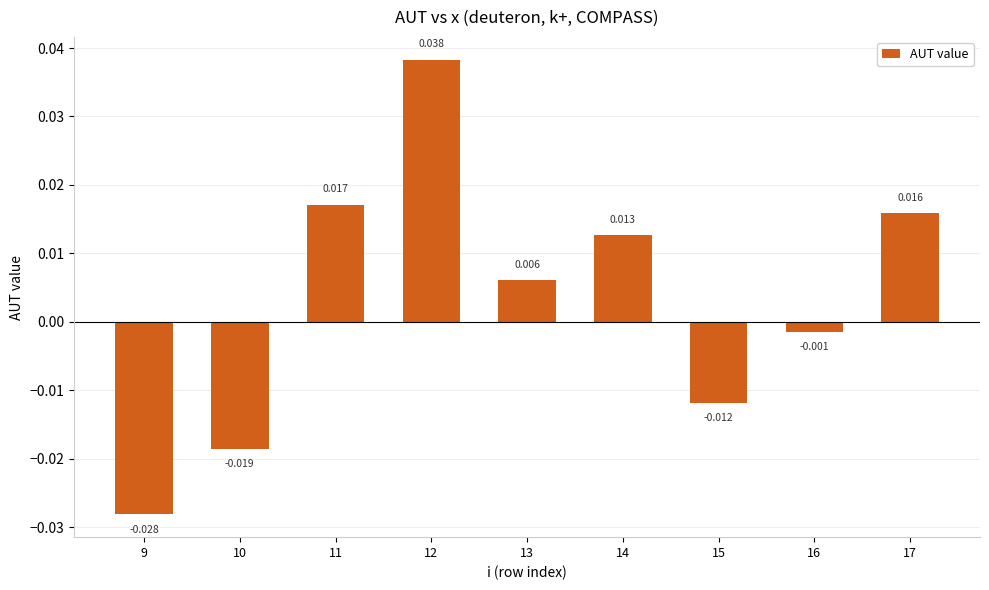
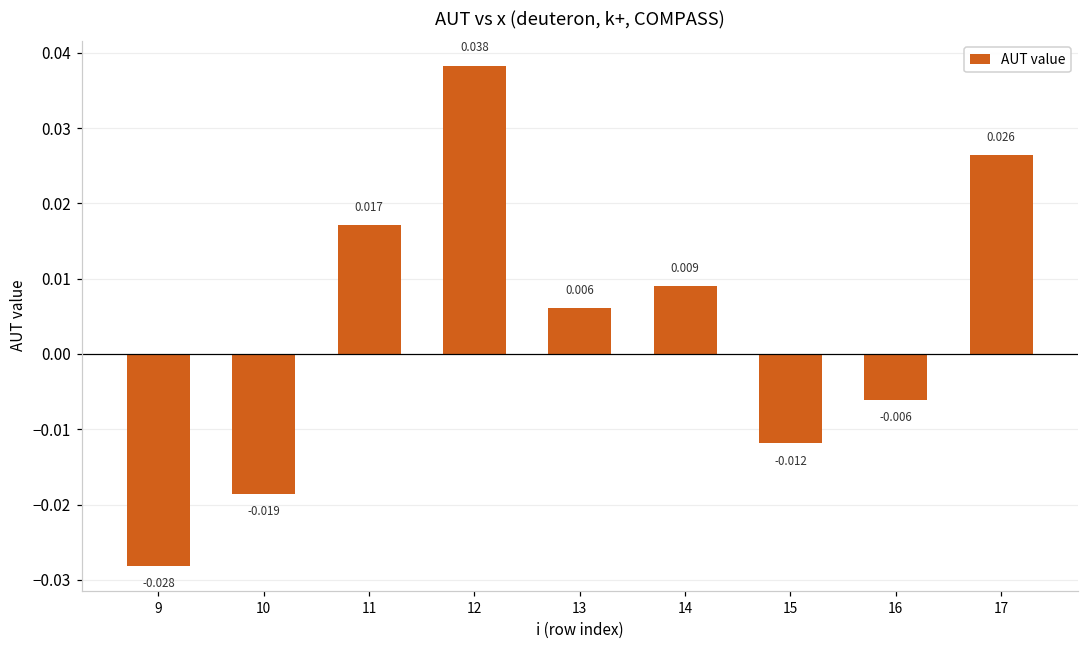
14: 0.013 -> 0.009
16: -0.001 -> -0.006
17: 0.016 -> 0.026
